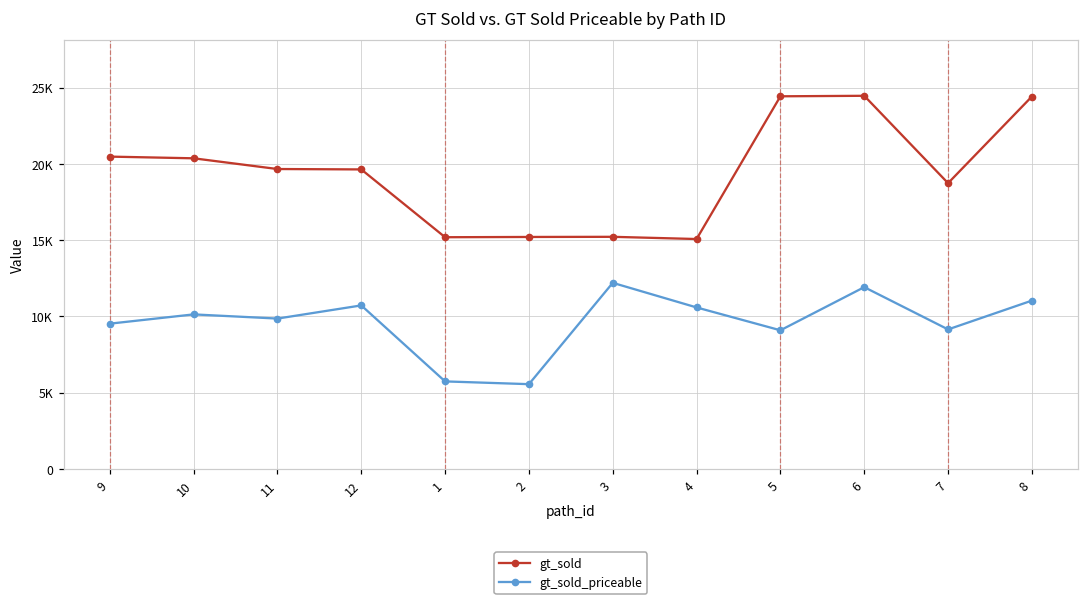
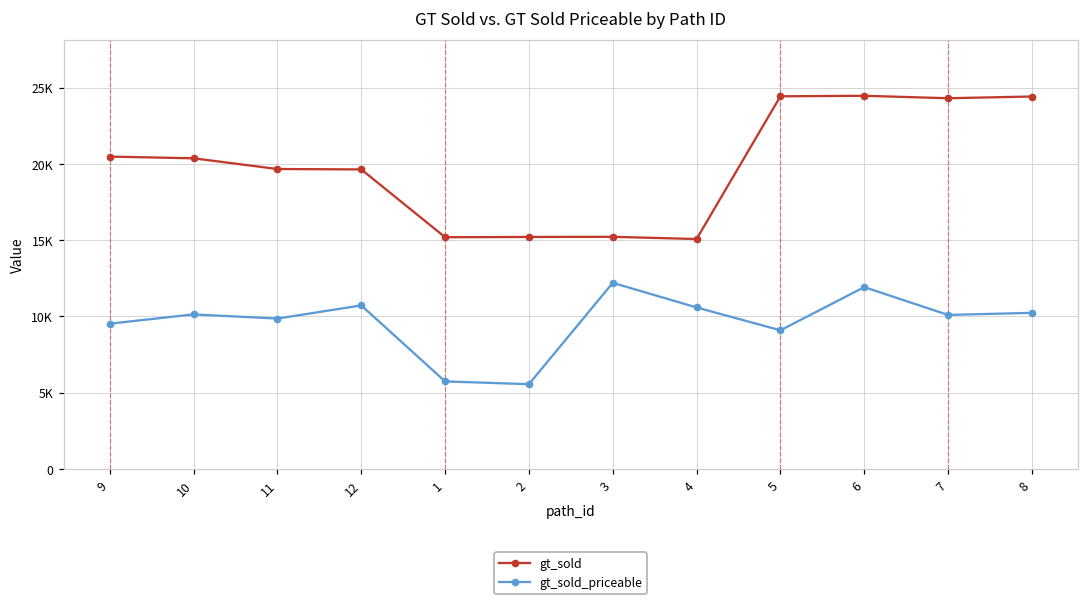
gt_sold, 7: 18700 -> 24300
gt_sold_priceable, 7: 9100 -> 10100
gt_sold_priceable, 8: 11000 -> 10200
